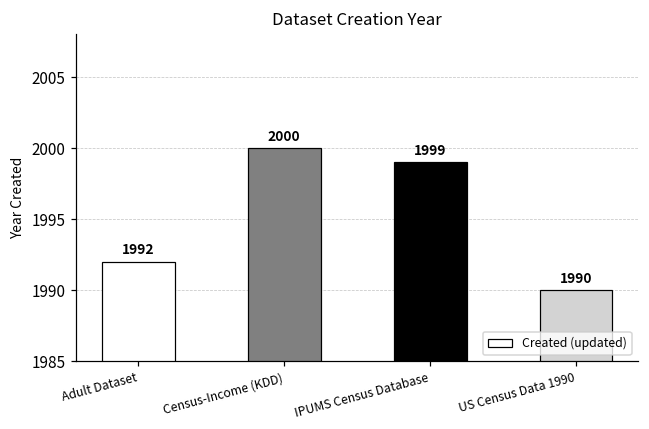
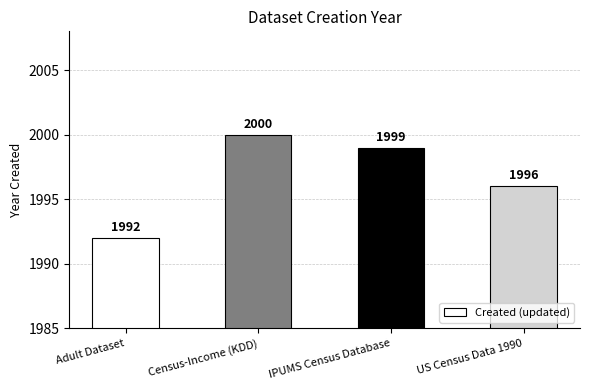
US Census Data 1990: 1990 -> 1996
